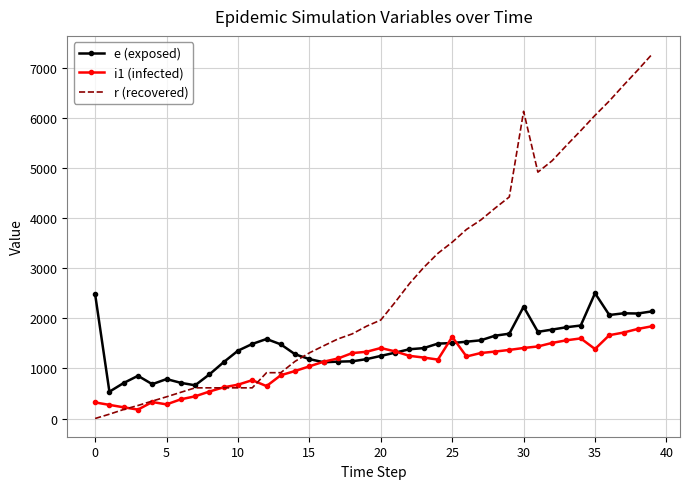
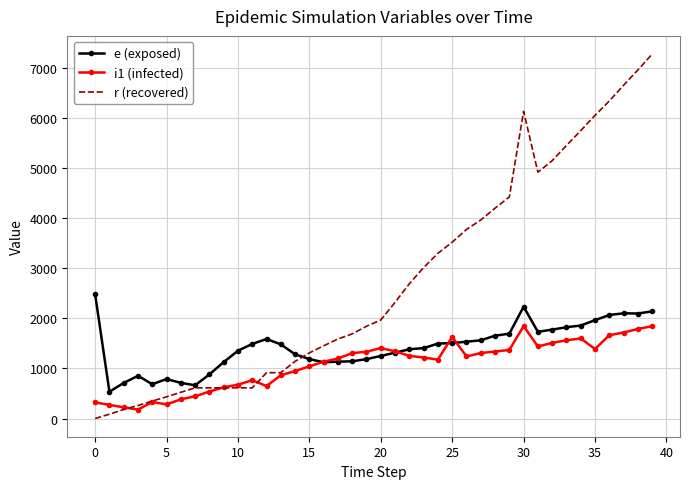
i1 (infected), 30: 1400 -> 1800
e (exposed), 35: 2500 -> 2000
